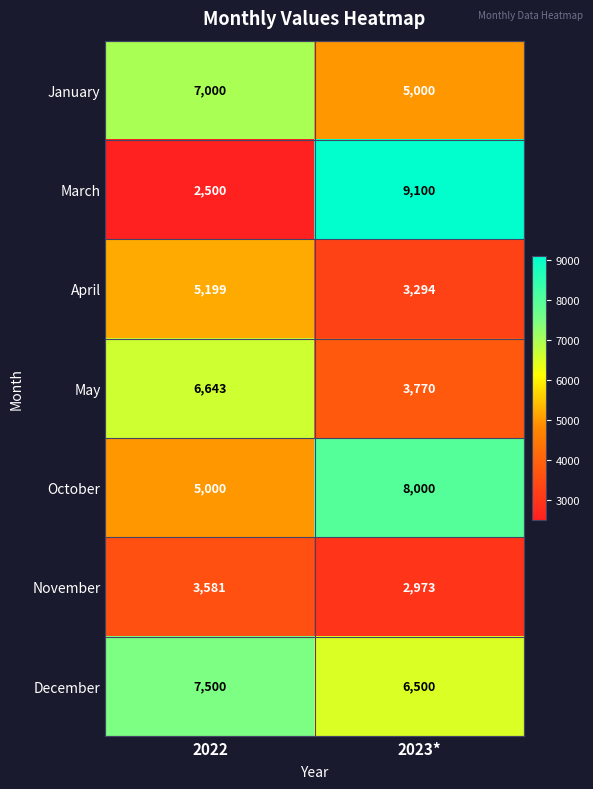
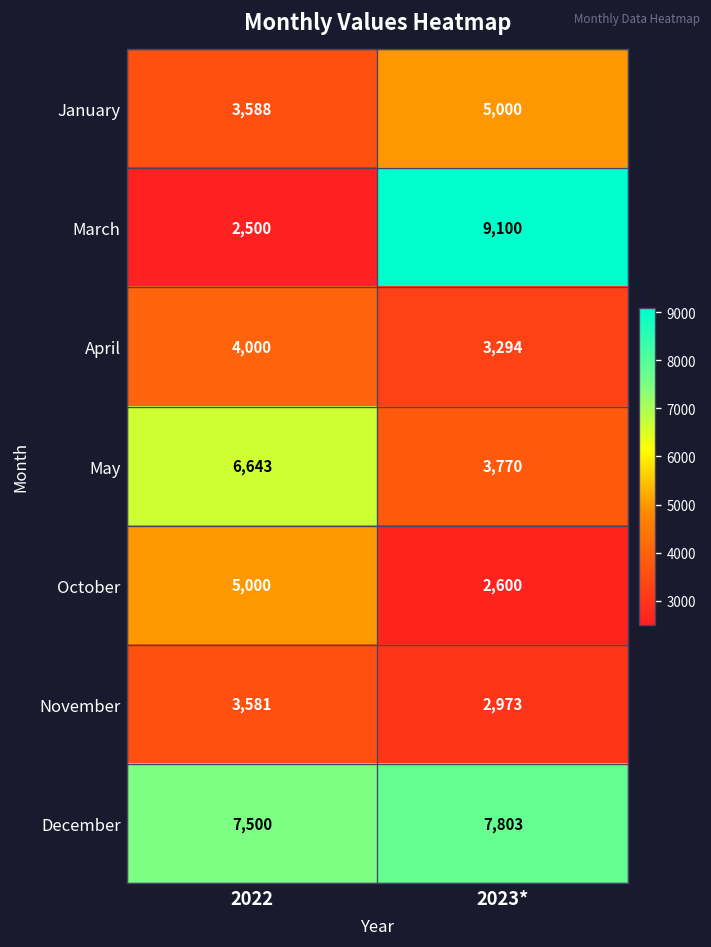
January, 2022: 7,000 -> 3,588
April, 2022: 5,199 -> 4,000
October, 2023*: 8,000 -> 2,600
December, 2023*: 6,500 -> 7,803
